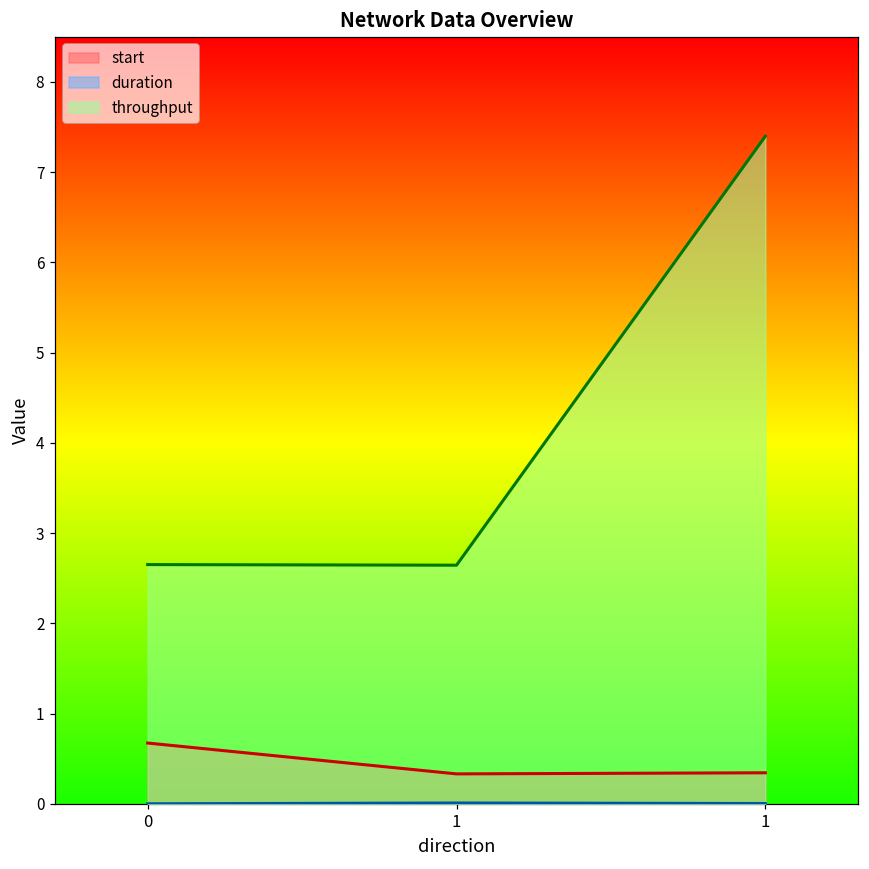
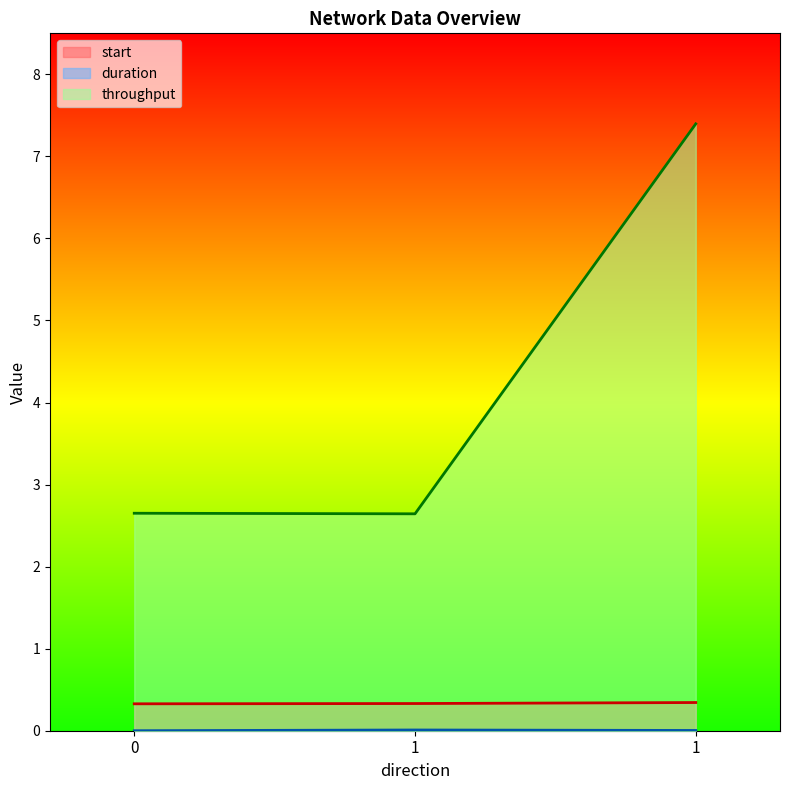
start, 0: 0.7 -> 0.3
